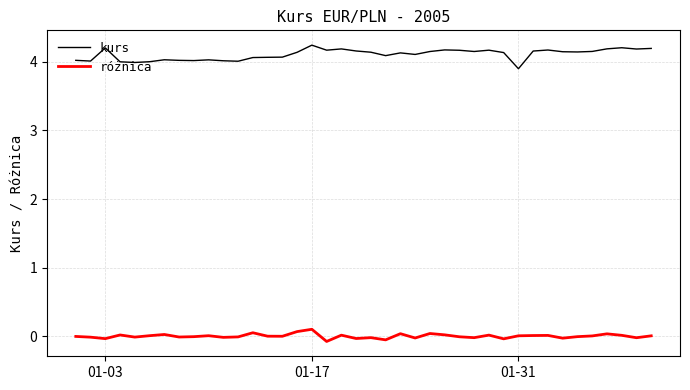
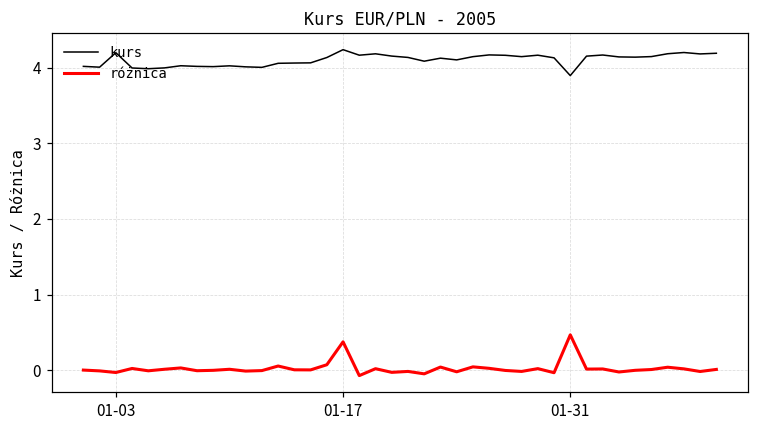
różnica, 01-17: 0.1 -> 0.4
różnica, 01-31: 0.0 -> 0.5
